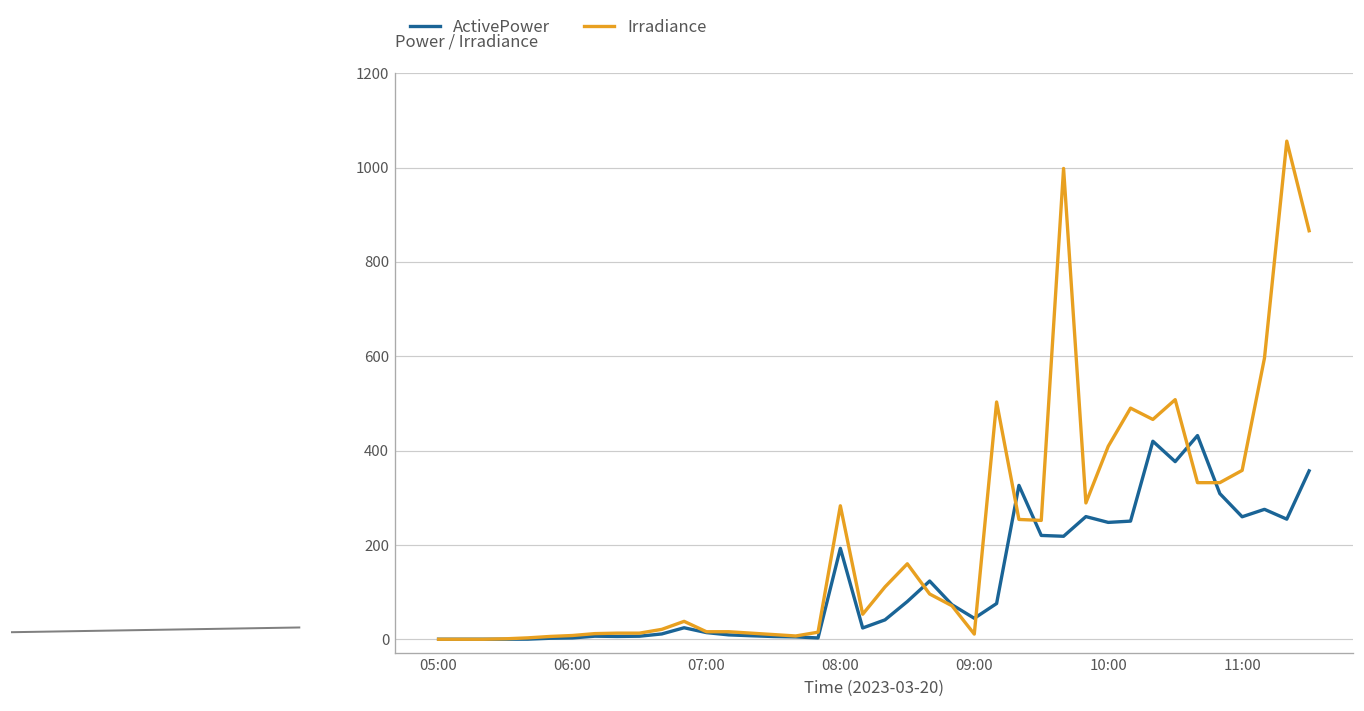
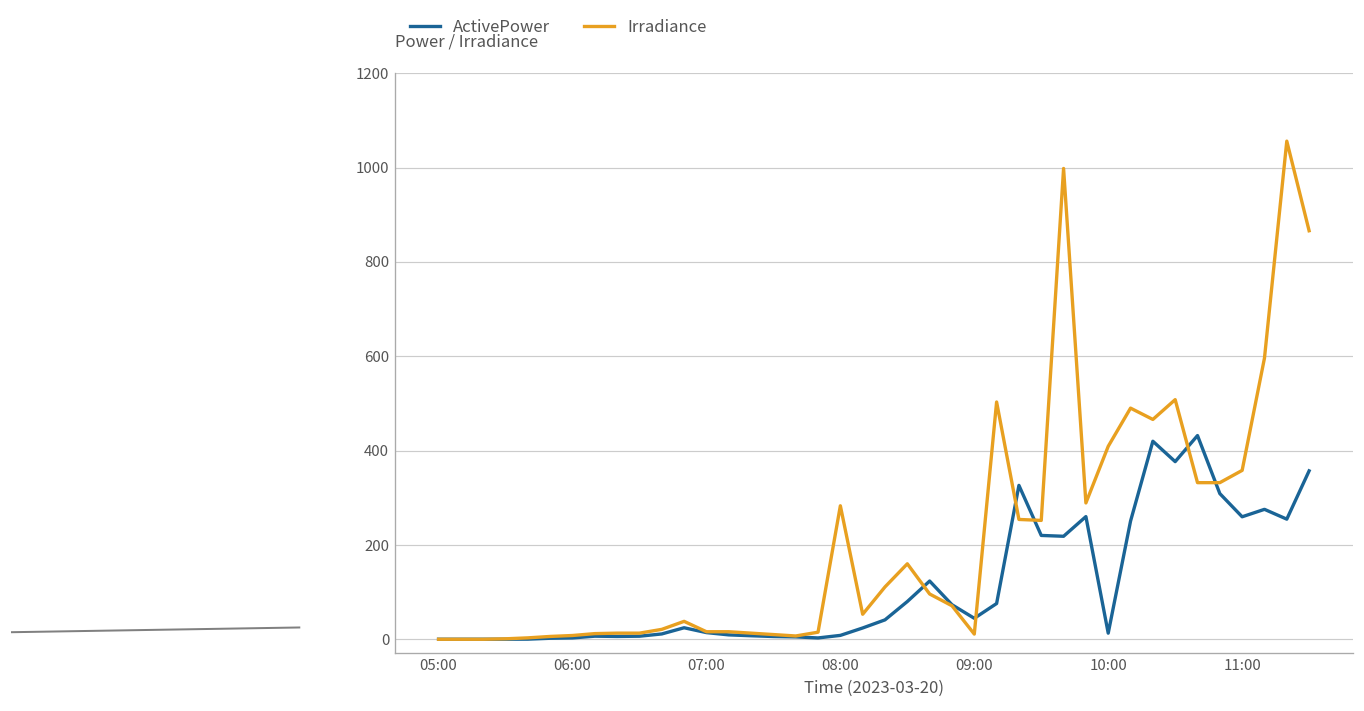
ActivePower, 08:00: 190 -> 10
ActivePower, 10:00: 250 -> 10
